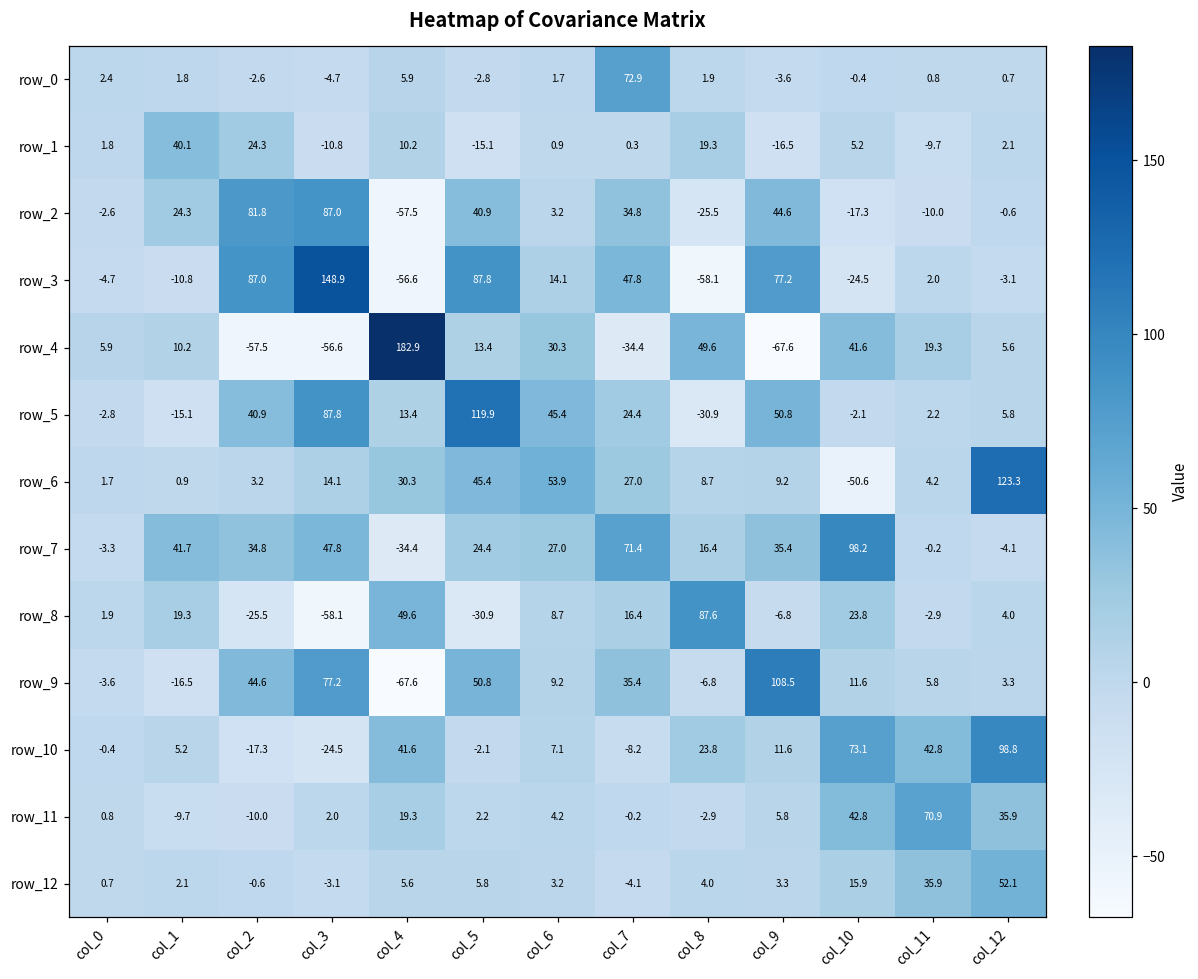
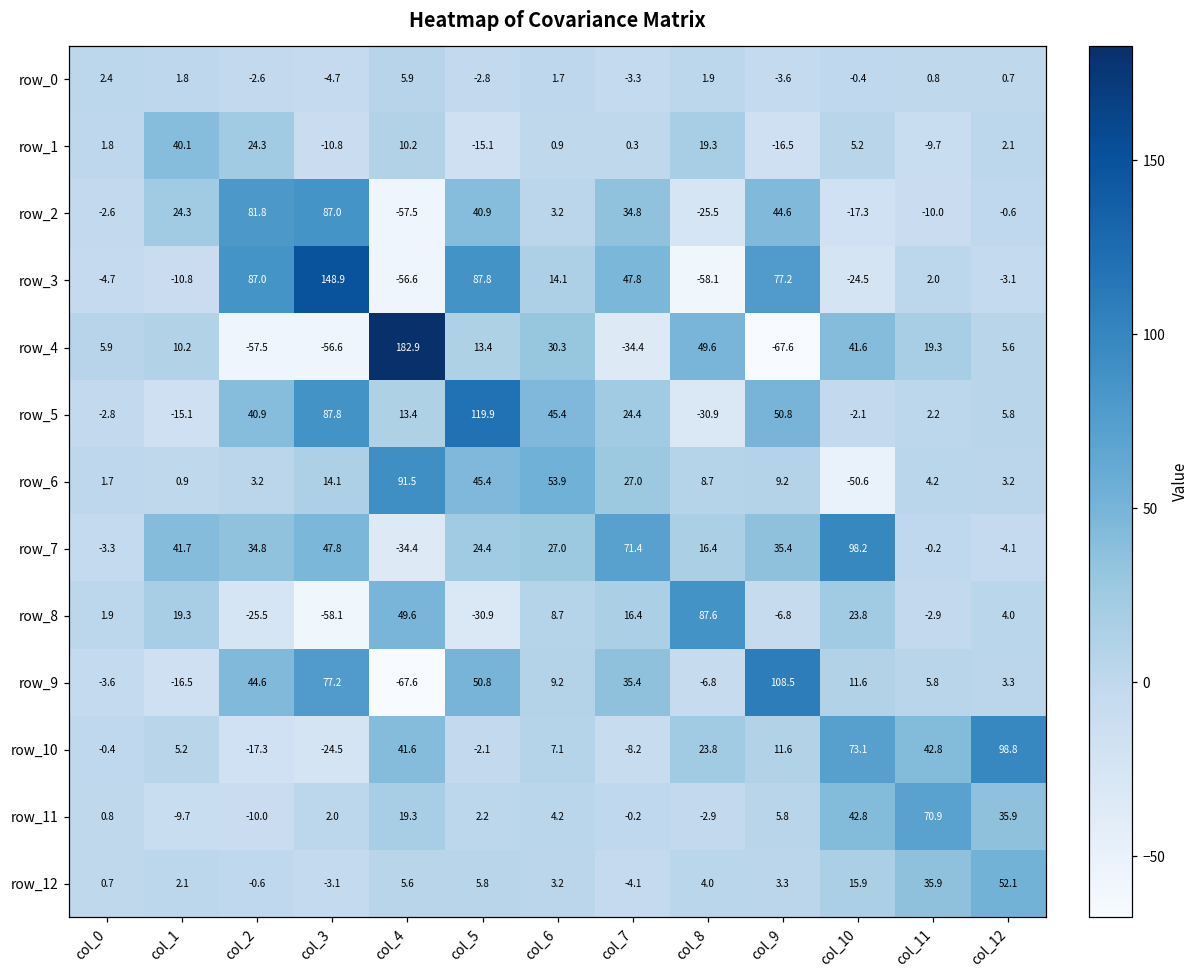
row_0, col_7: 72.9 -> -3.3
row_6, col_4: 30.3 -> 91.5
row_6, col_12: 123.3 -> 3.2
